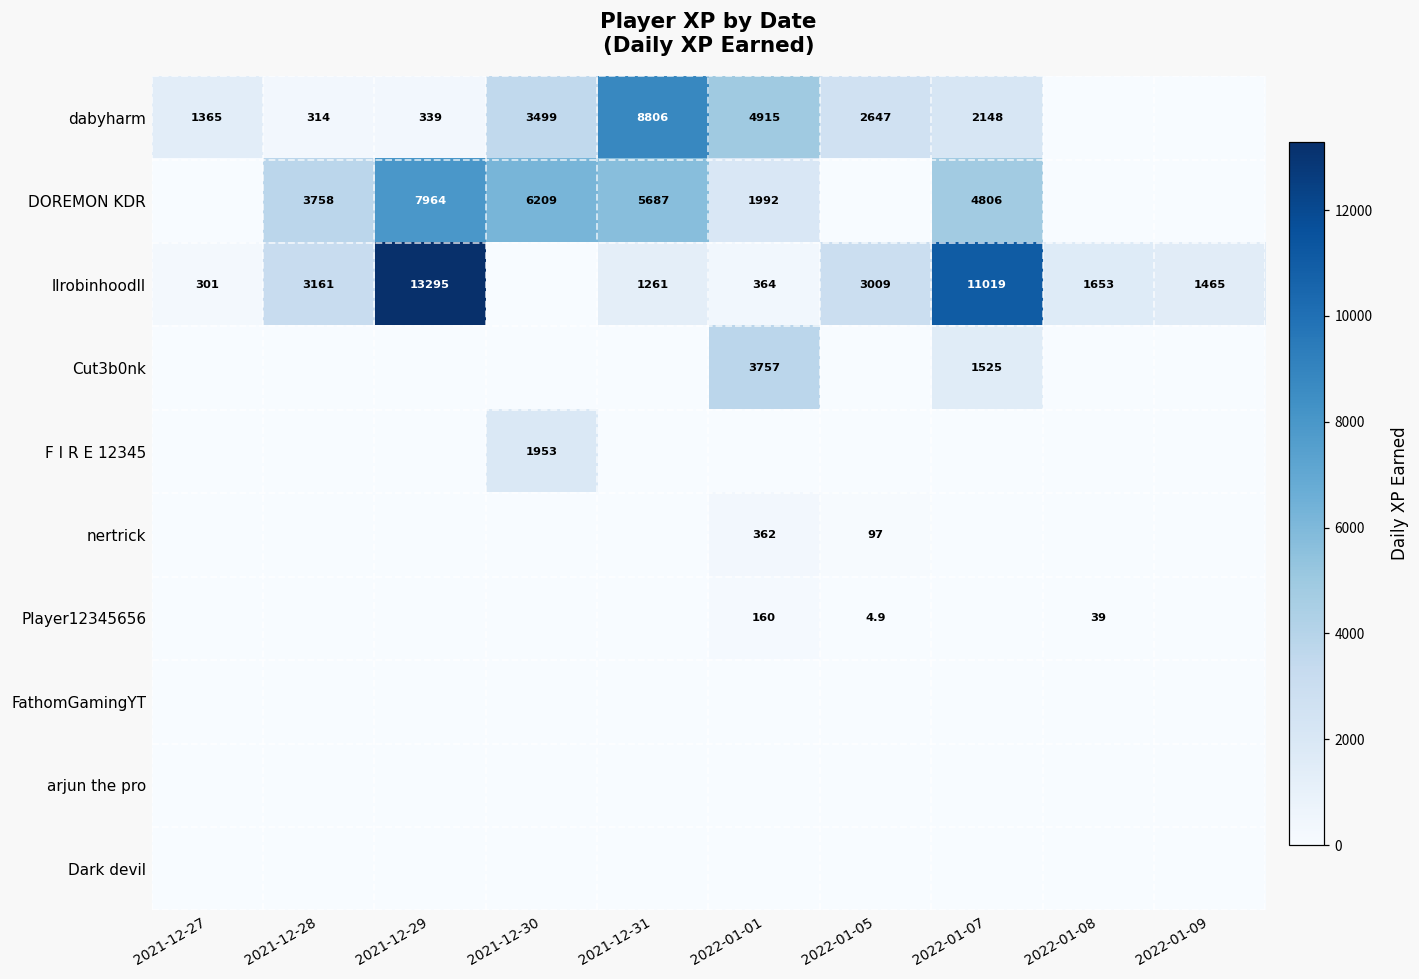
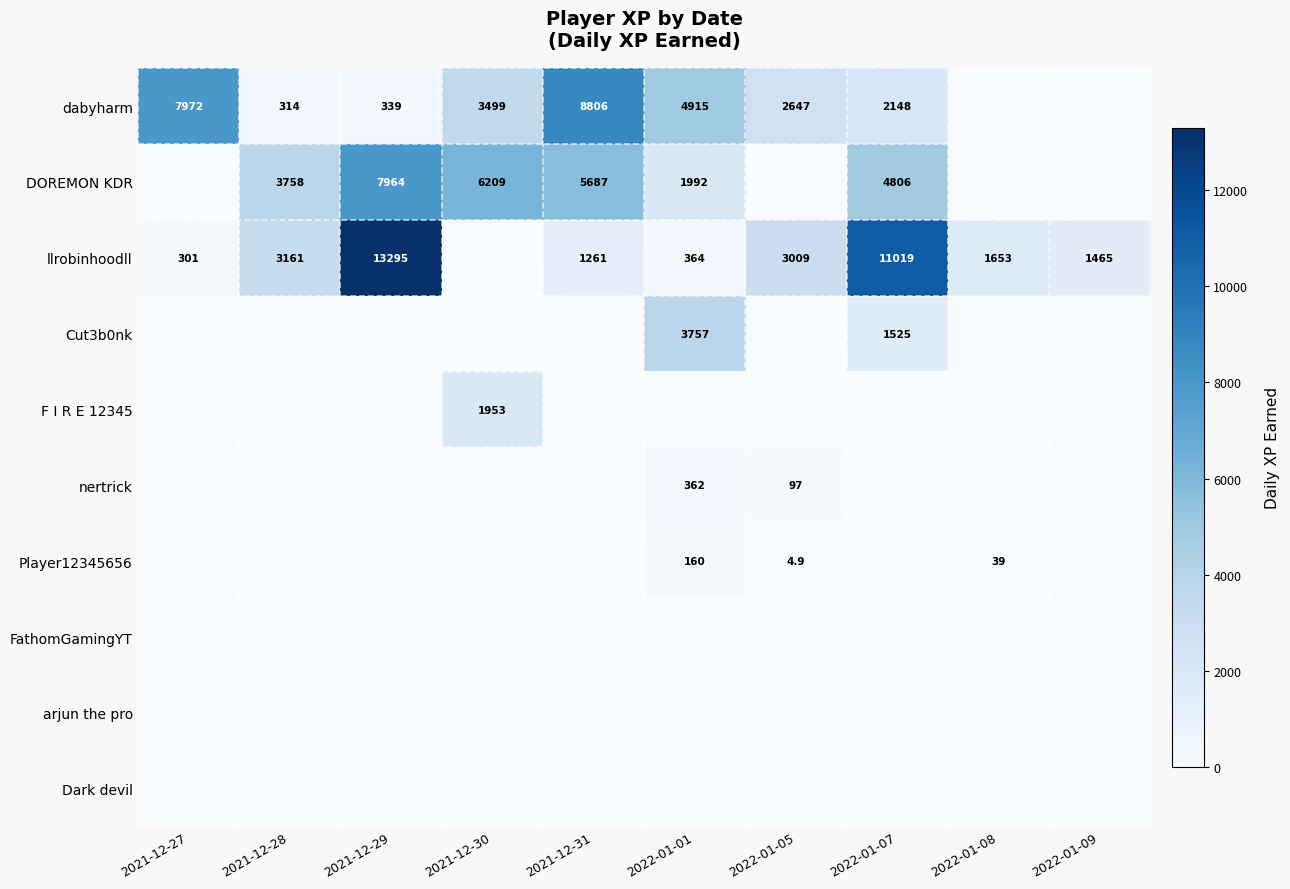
dabyharm, 2021-12-27: 1365 -> 7972
